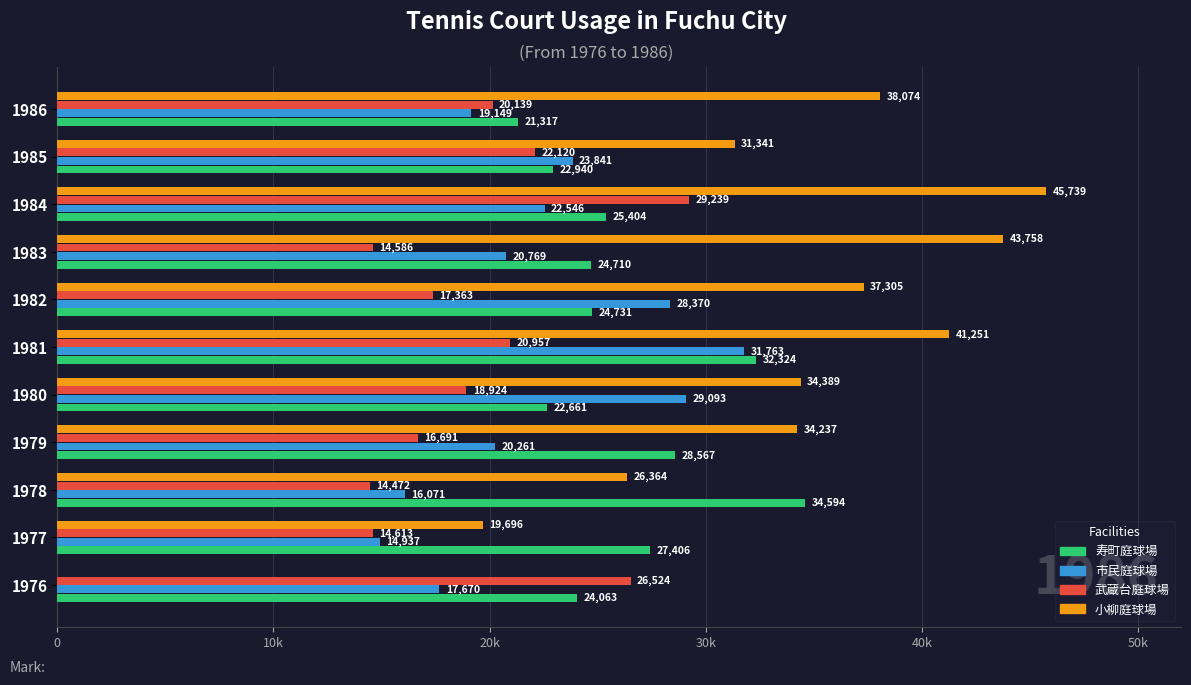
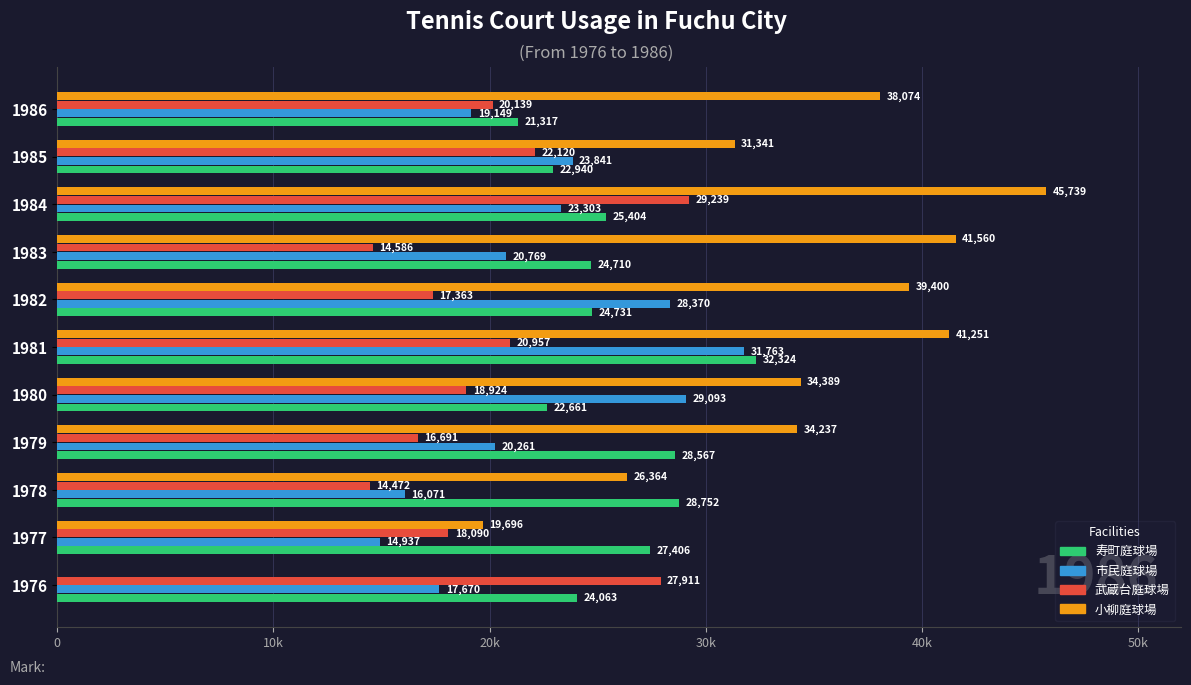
市民庭球場, 1984: 22,546 -> 23,303
小柳庭球場, 1983: 43,758 -> 41,560
小柳庭球場, 1982: 37,305 -> 39,400
寿町庭球場, 1978: 34,594 -> 28,752
武蔵台庭球場, 1977: 14,613 -> 18,090
武蔵台庭球場, 1976: 26,524 -> 27,911
